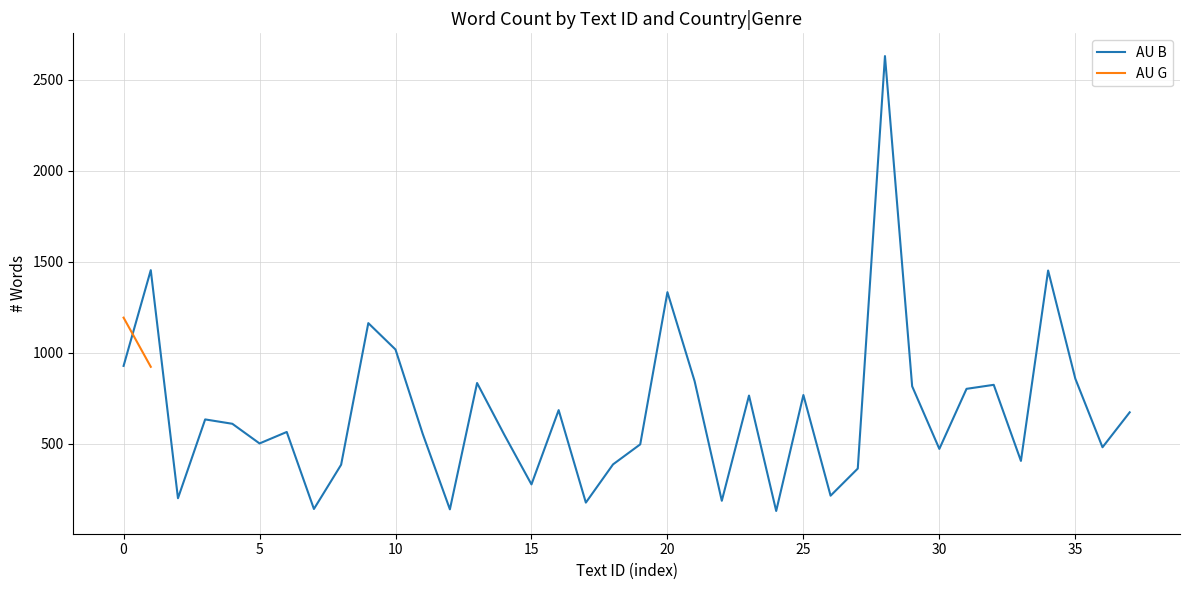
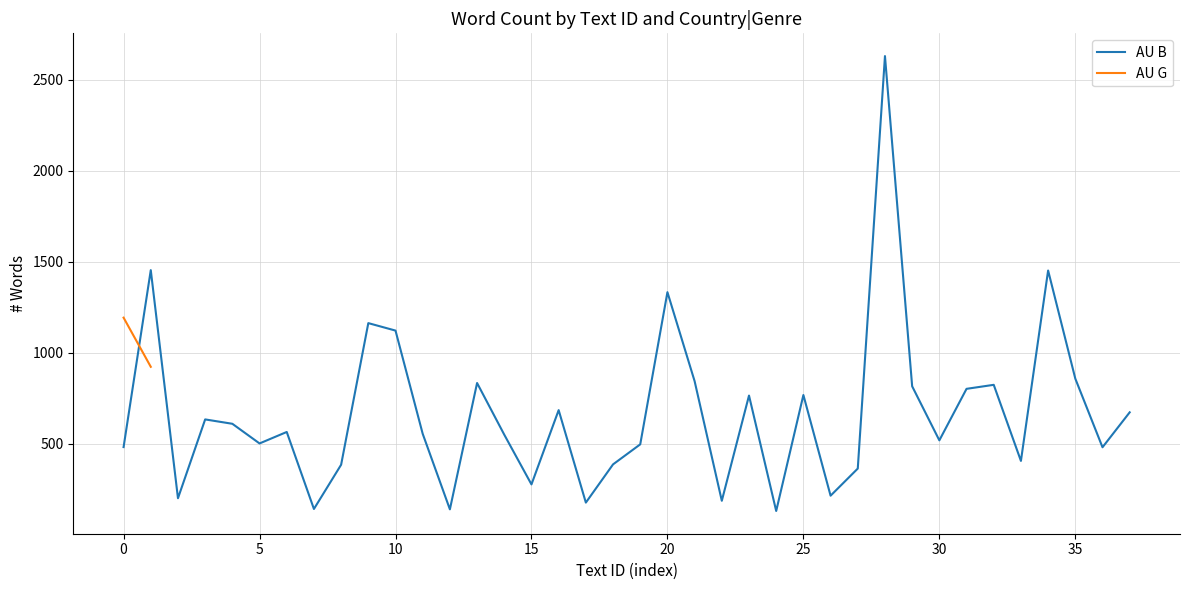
AU B, 0: 930 -> 480
AU B, 10: 1020 -> 1120
AU B, 30: 470 -> 520
